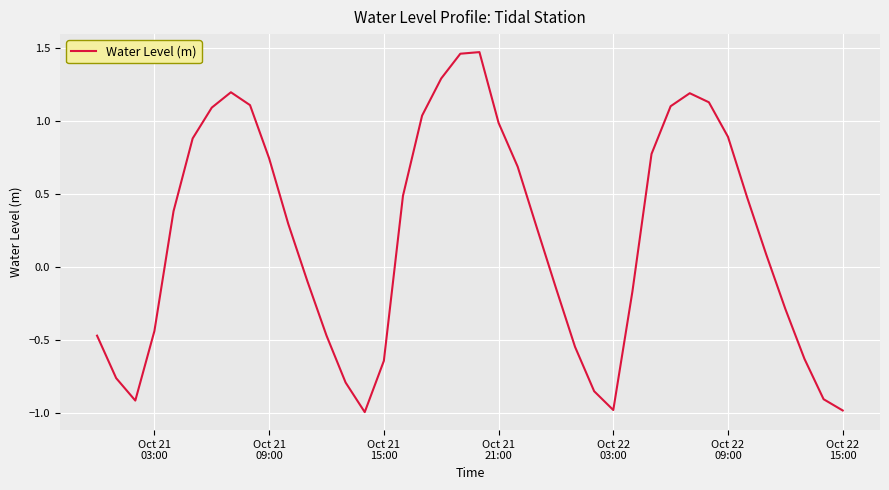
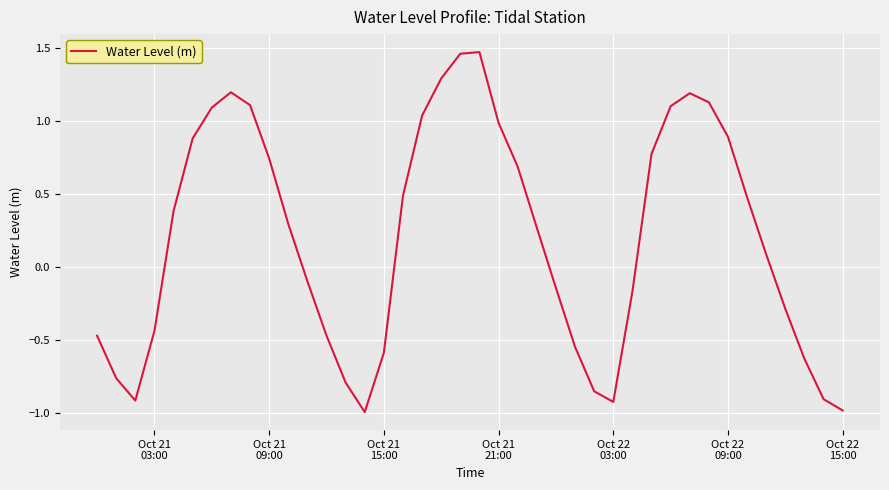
Oct 21 15:00: -0.64 -> -0.59
Oct 22 03:00: -0.98 -> -0.92
